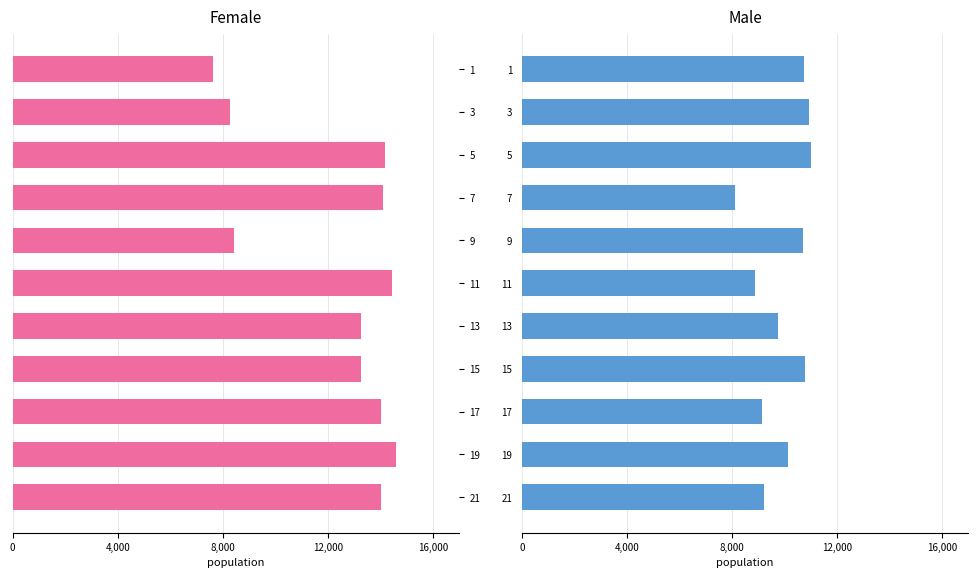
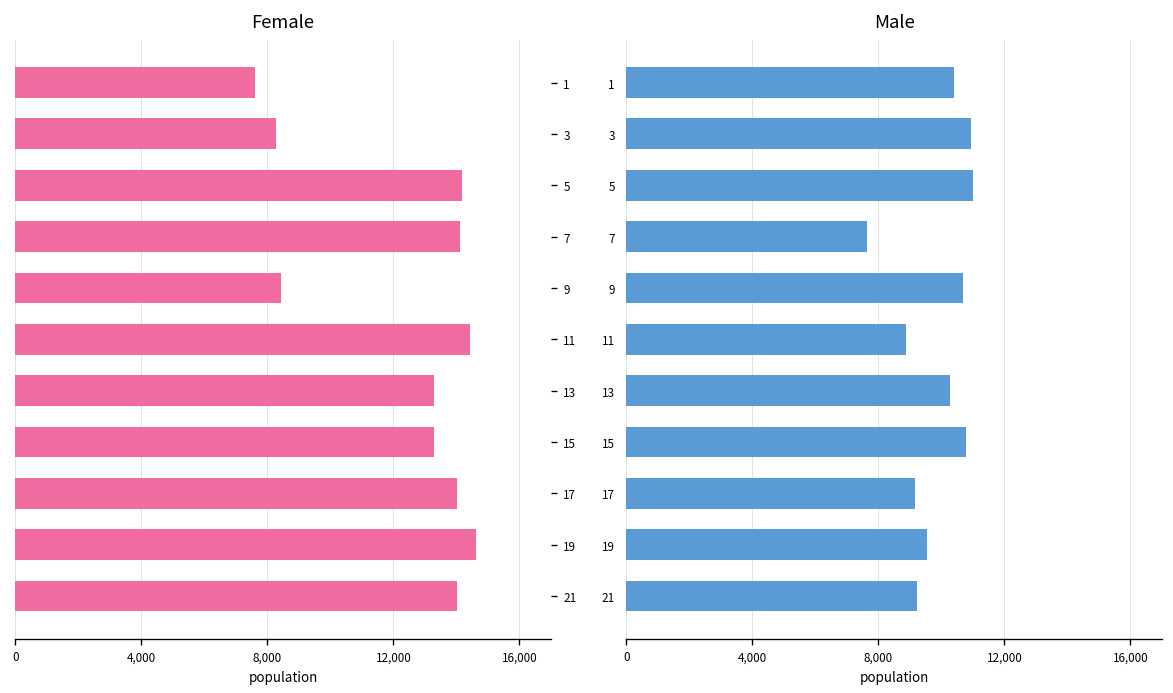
Male, 1: 10,800 -> 10,400
Male, 7: 8,100 -> 7,600
Male, 13: 9,800 -> 10,300
Male, 19: 10,100 -> 9,600
